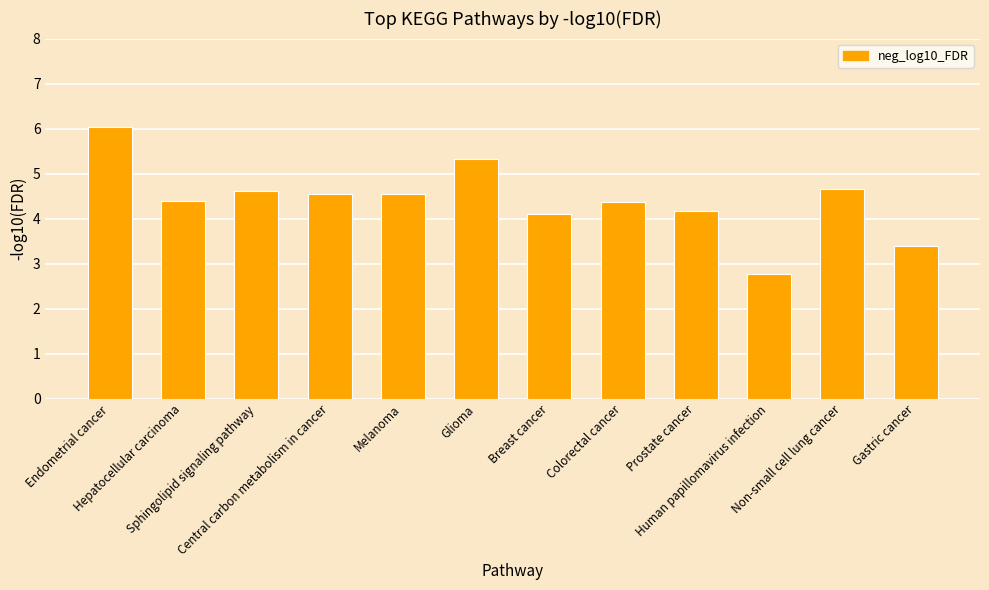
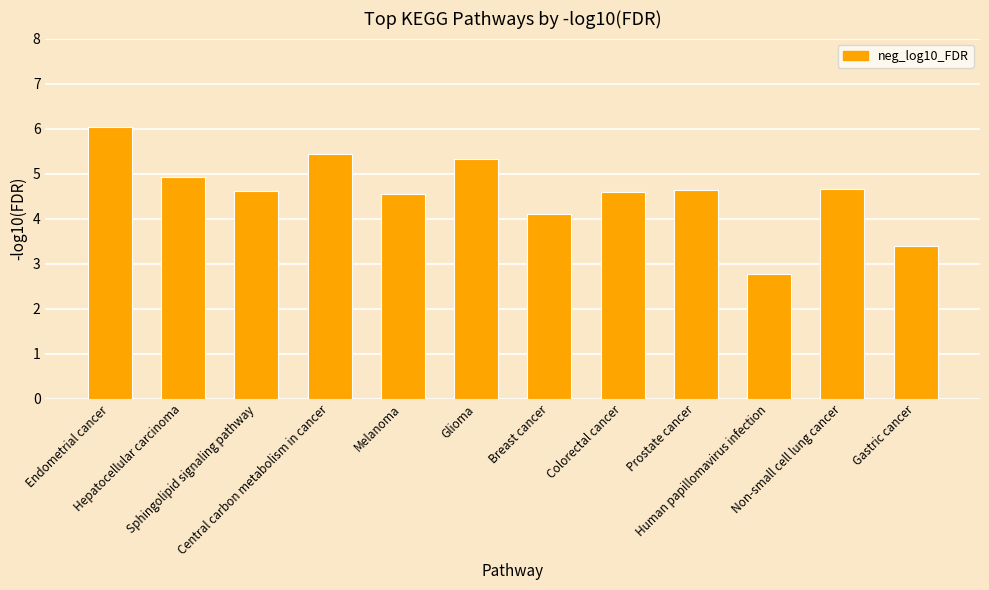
Hepatocellular carcinoma: 4.4 -> 4.9
Central carbon metabolism in cancer: 4.5 -> 5.4
Colorectal cancer: 4.4 -> 4.6
Prostate cancer: 4.2 -> 4.6
